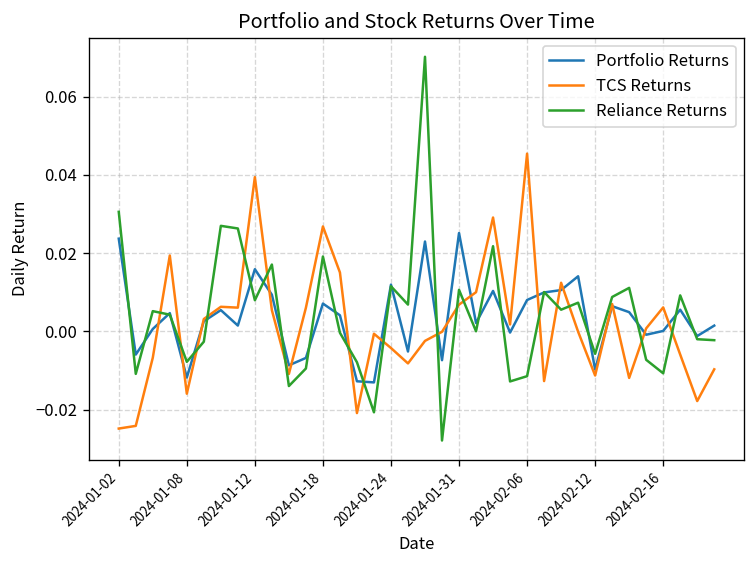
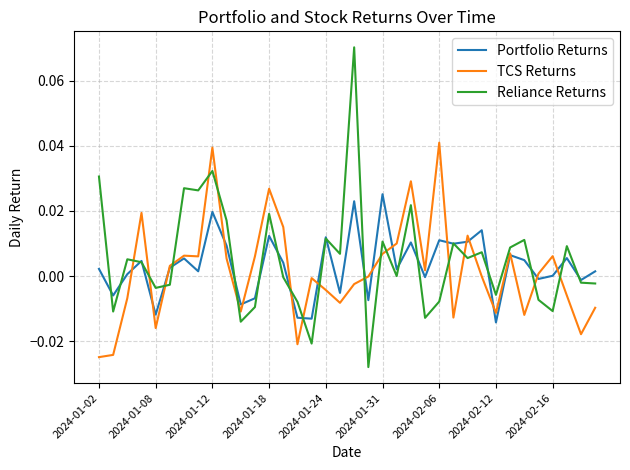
Portfolio Returns, 2024-01-02: 0.024 -> 0.002
Reliance Returns, 2024-01-08: -0.008 -> -0.004
Portfolio Returns, 2024-01-12: 0.016 -> 0.020
Reliance Returns, 2024-01-12: 0.008 -> 0.032
Portfolio Returns, 2024-01-18: 0.007 -> 0.012
Portfolio Returns, 2024-02-06: 0.008 -> 0.011
TCS Returns, 2024-02-06: 0.045 -> 0.041
Reliance Returns, 2024-02-06: -0.011 -> -0.008
Portfolio Returns, 2024-02-12: -0.010 -> -0.014
